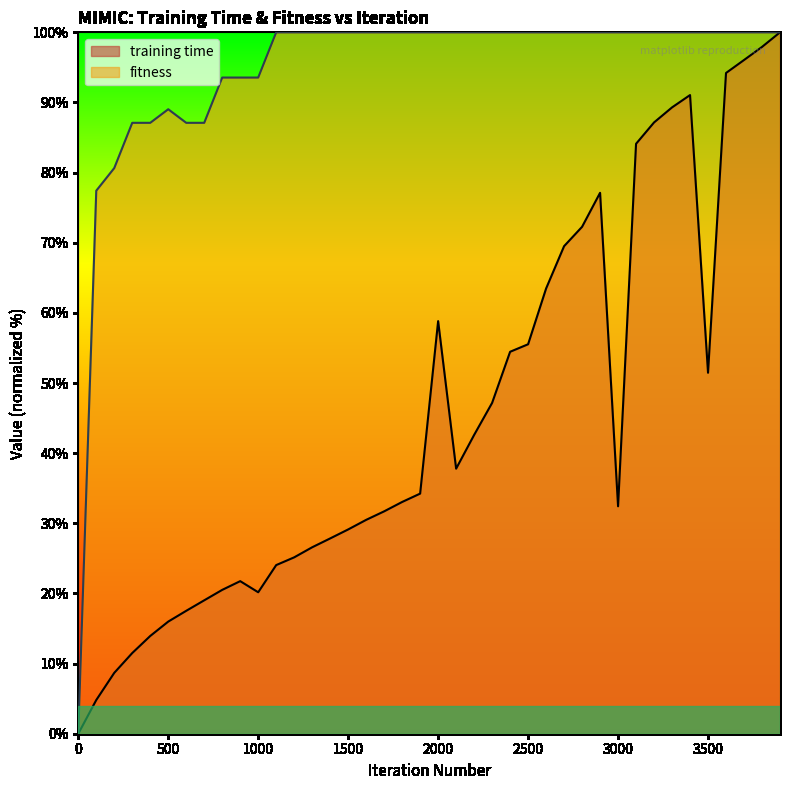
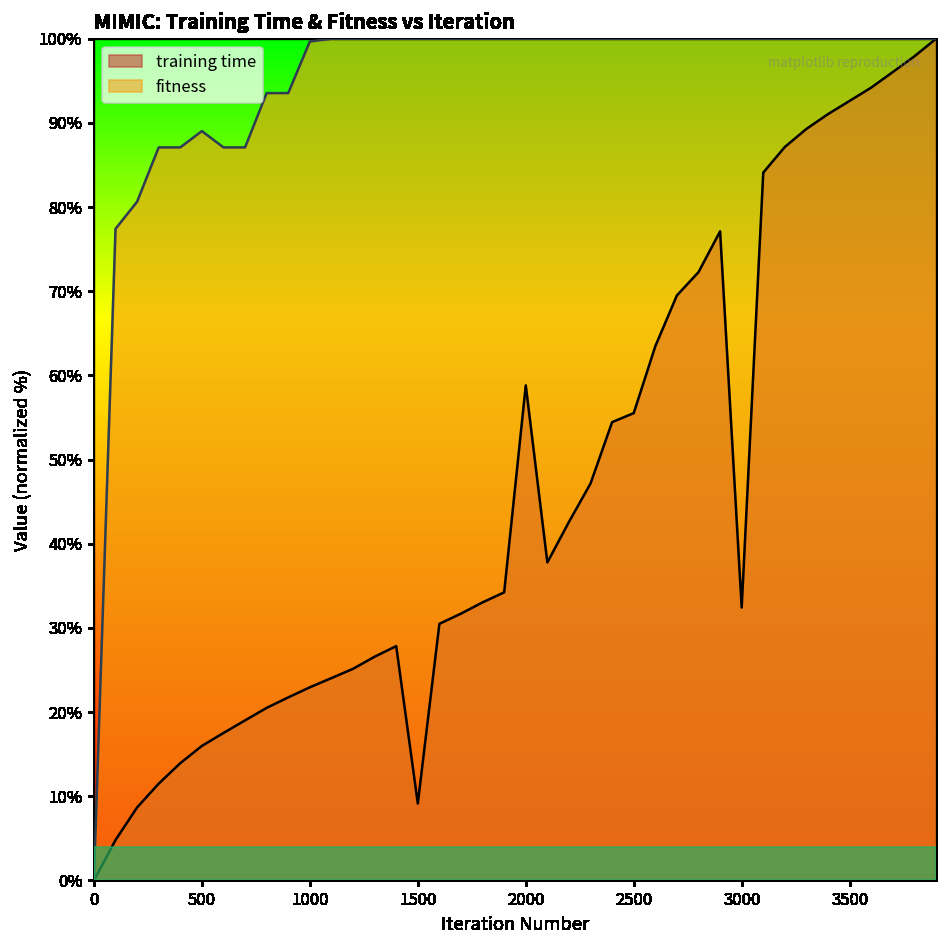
training time, 1000: 20% -> 23%
fitness, 1000: 94% -> 100%
training time, 1500: 29% -> 9%
training time, 3500: 51% -> 93%
